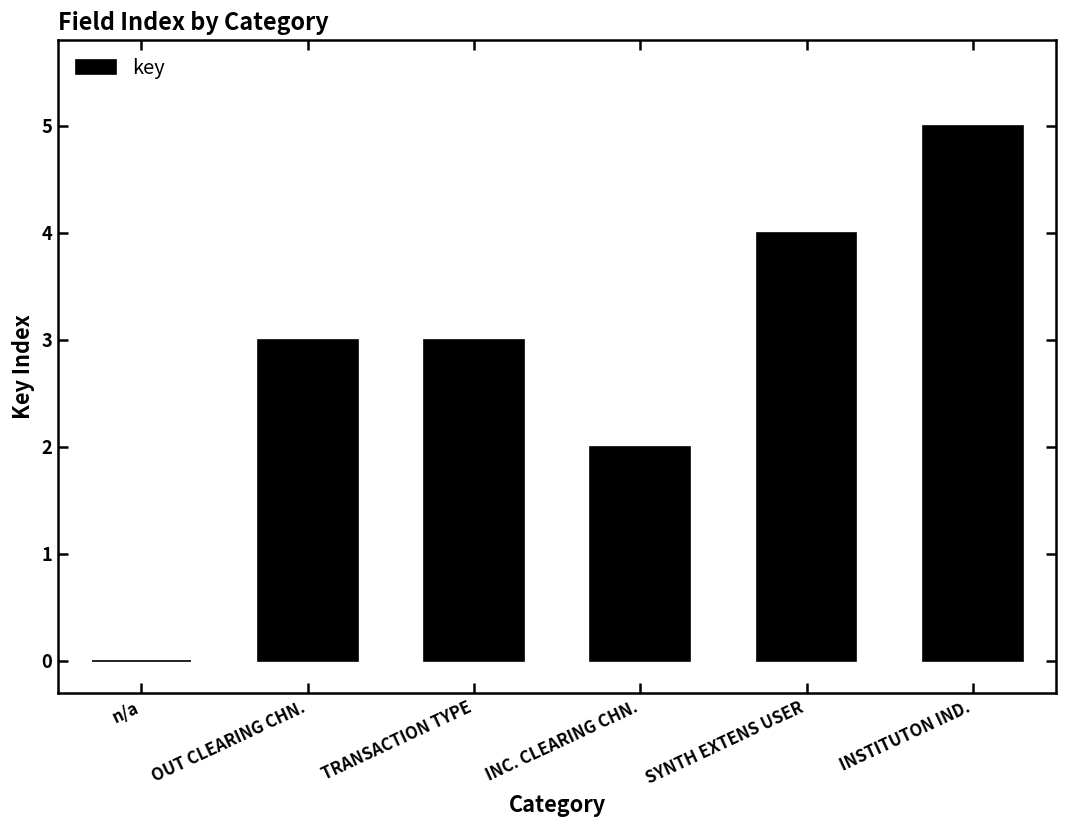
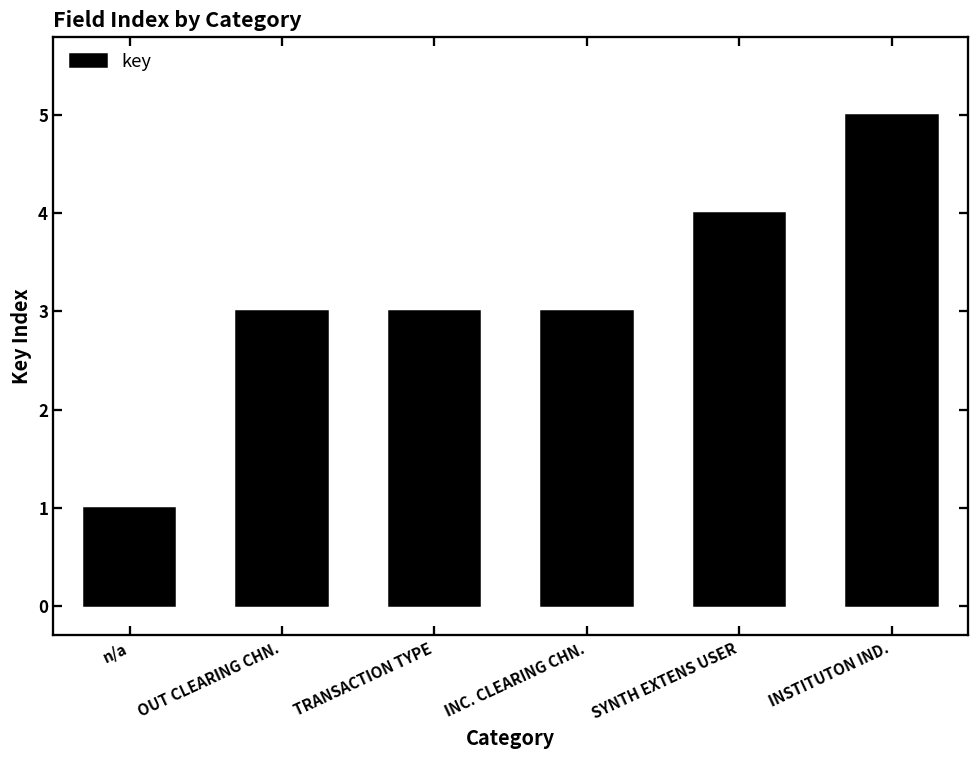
n/a: 0 -> 1
INC. CLEARING CHN.: 2 -> 3
